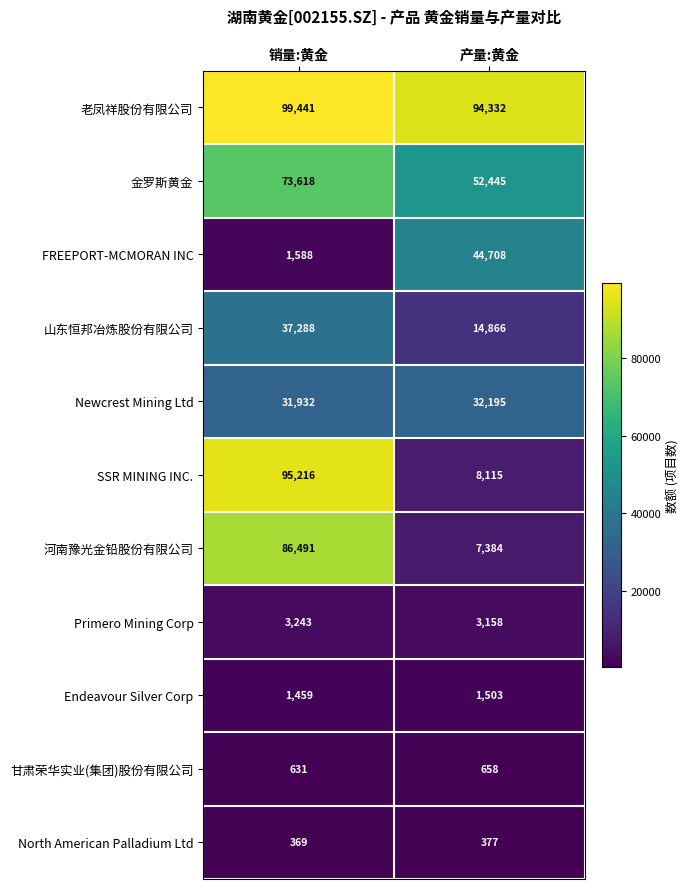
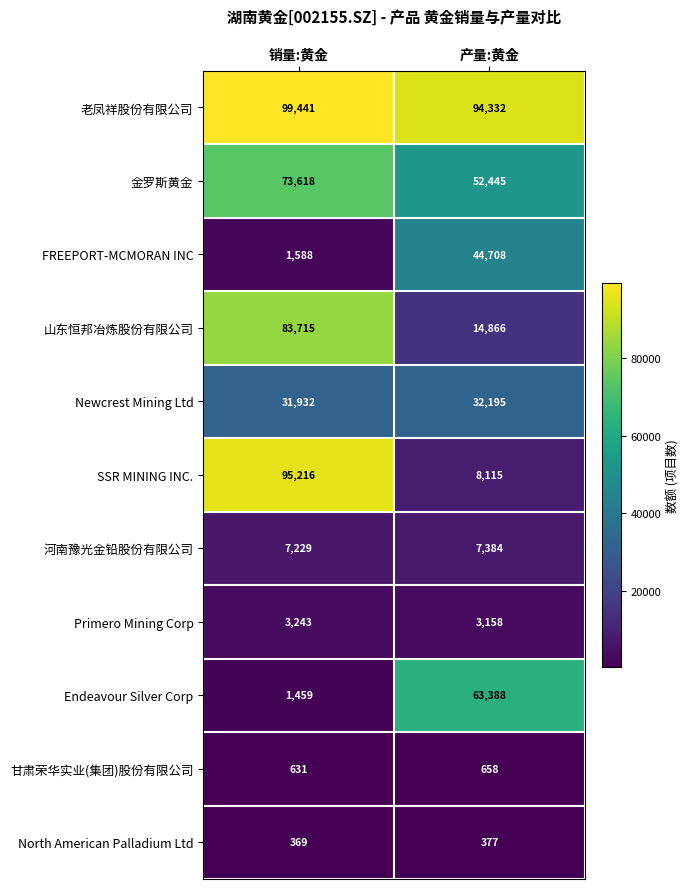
山东恒邦冶炼股份有限公司, 销量:黄金: 37,288 -> 83,715
河南豫光金铅股份有限公司, 销量:黄金: 86,491 -> 7,229
Endeavour Silver Corp, 产量:黄金: 1,503 -> 63,388
